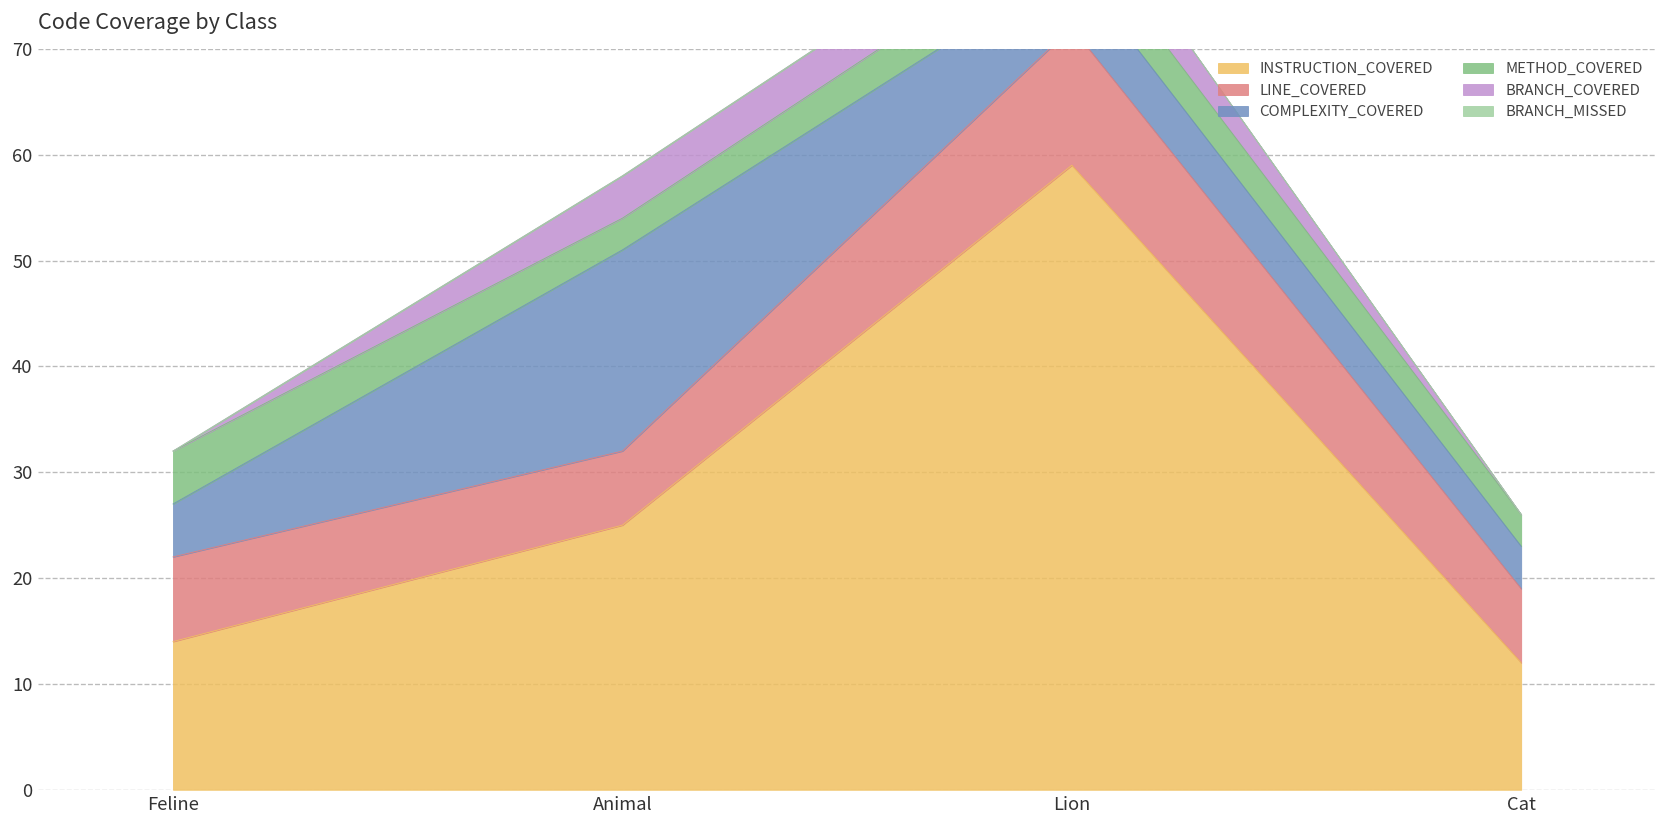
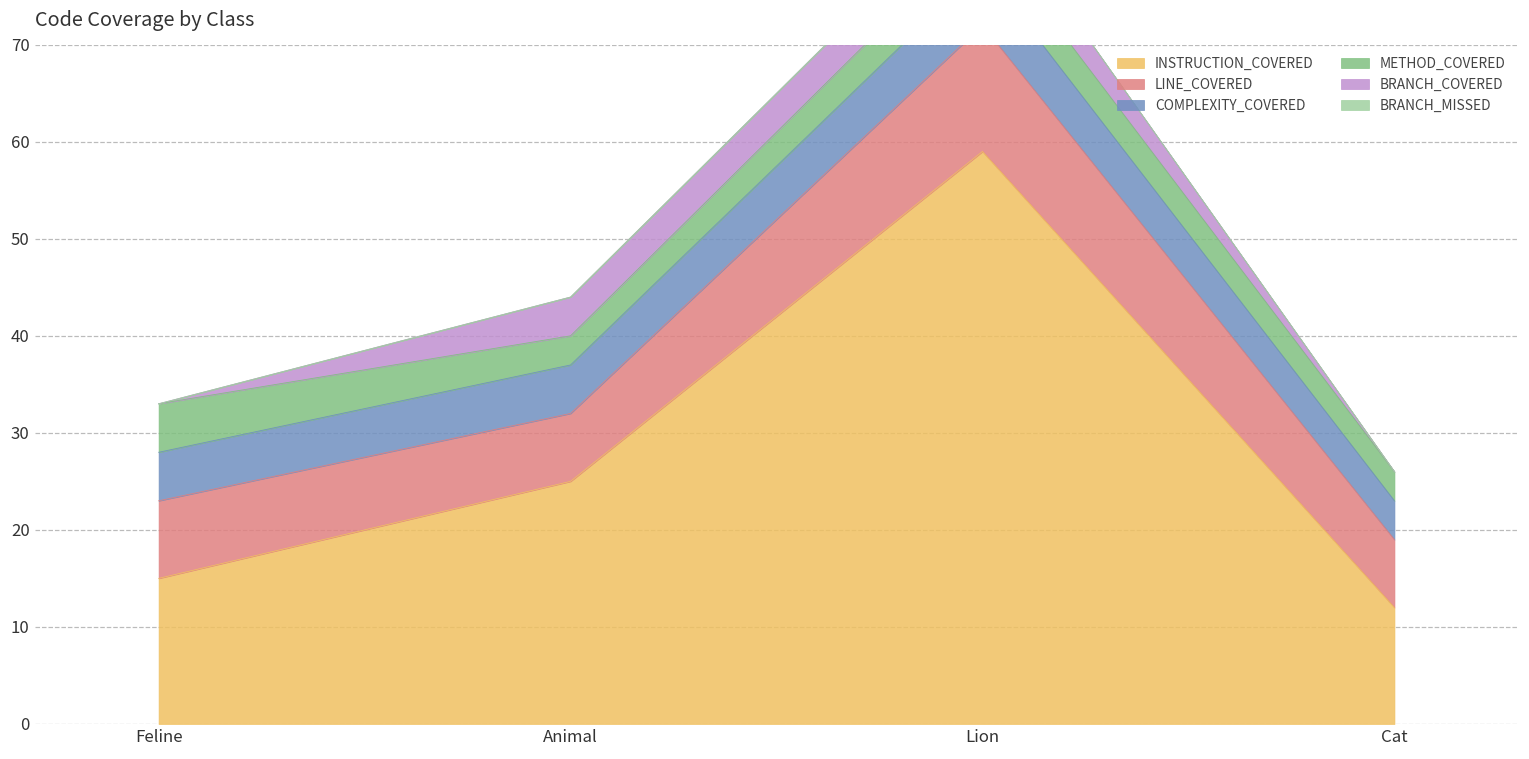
INSTRUCTION_COVERED, Feline: 14 -> 15
COMPLEXITY_COVERED, Animal: 19 -> 5
